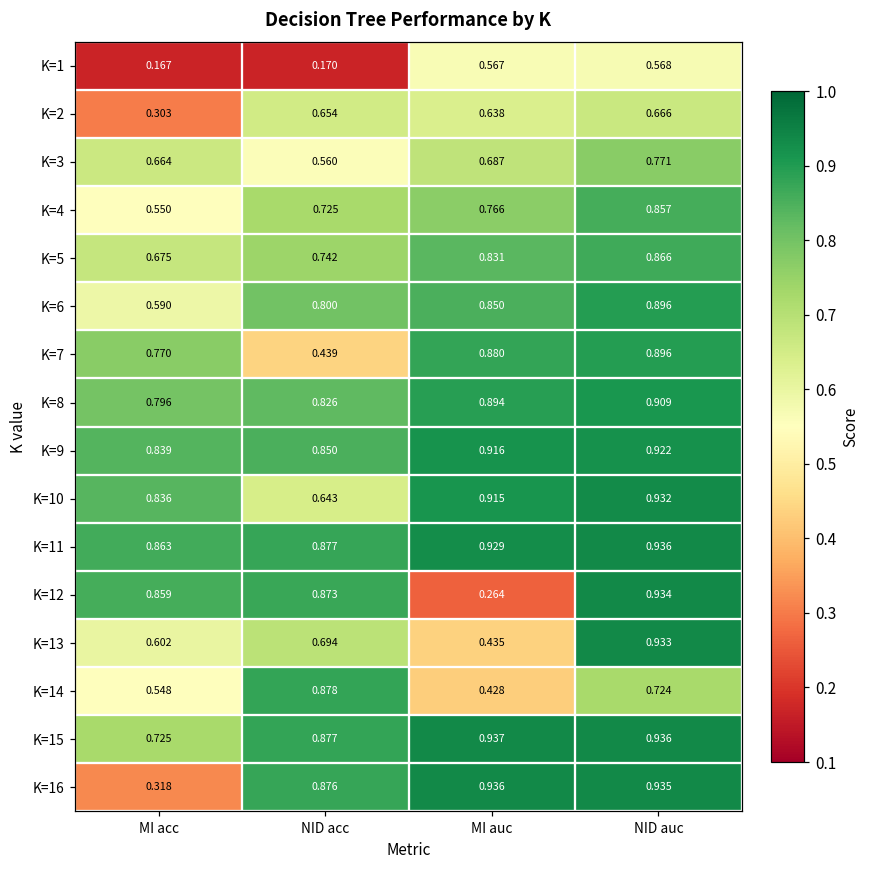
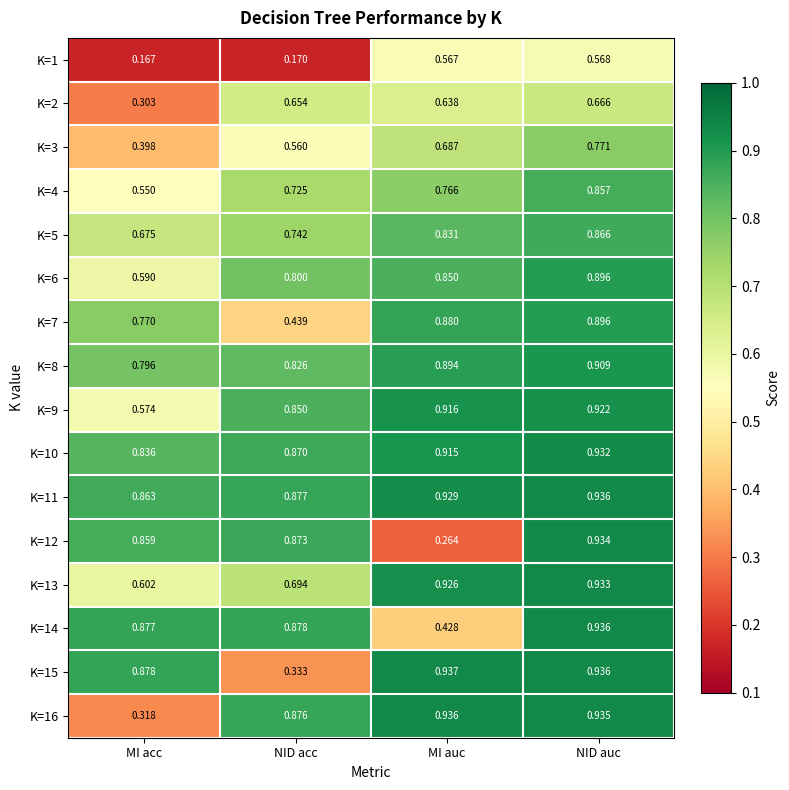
K=3, MI acc: 0.664 -> 0.398
K=9, MI acc: 0.839 -> 0.574
K=10, NID acc: 0.643 -> 0.870
K=13, MI auc: 0.435 -> 0.926
K=14, MI acc: 0.548 -> 0.877
K=14, NID auc: 0.724 -> 0.936
K=15, MI acc: 0.725 -> 0.878
K=15, NID acc: 0.877 -> 0.333
